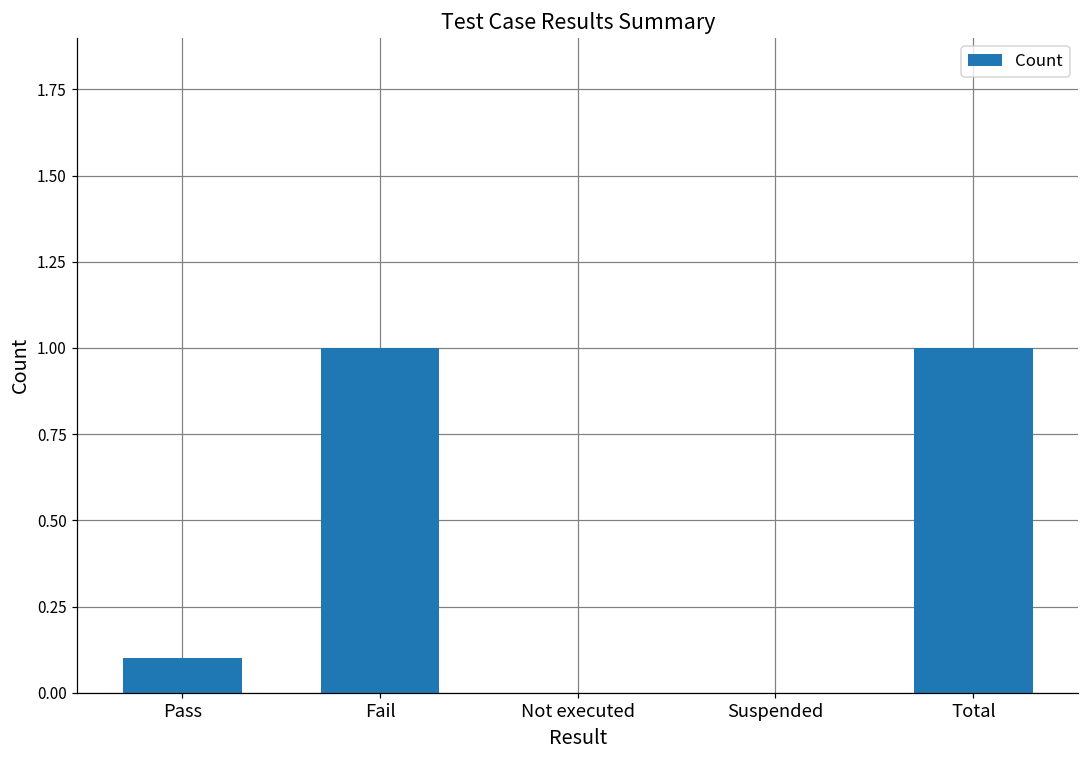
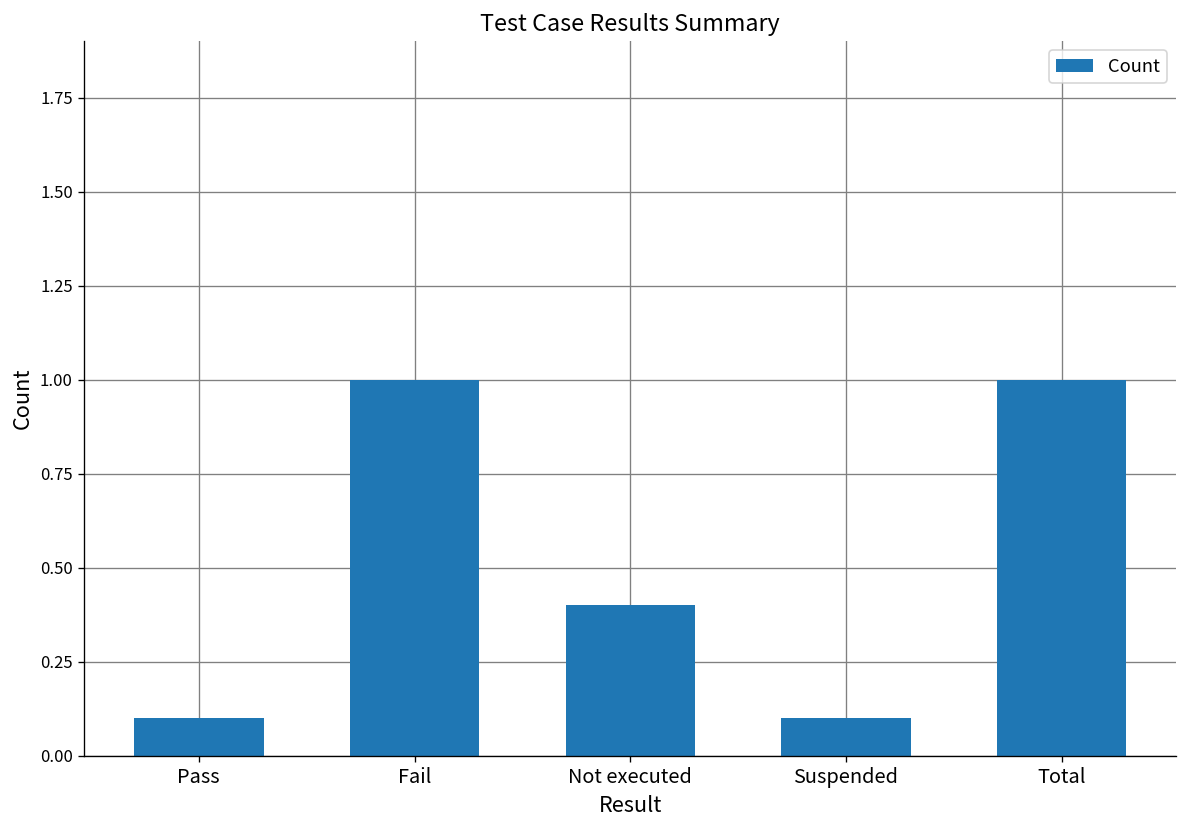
Not executed: 0.0 -> 0.4
Suspended: 0.0 -> 0.1
